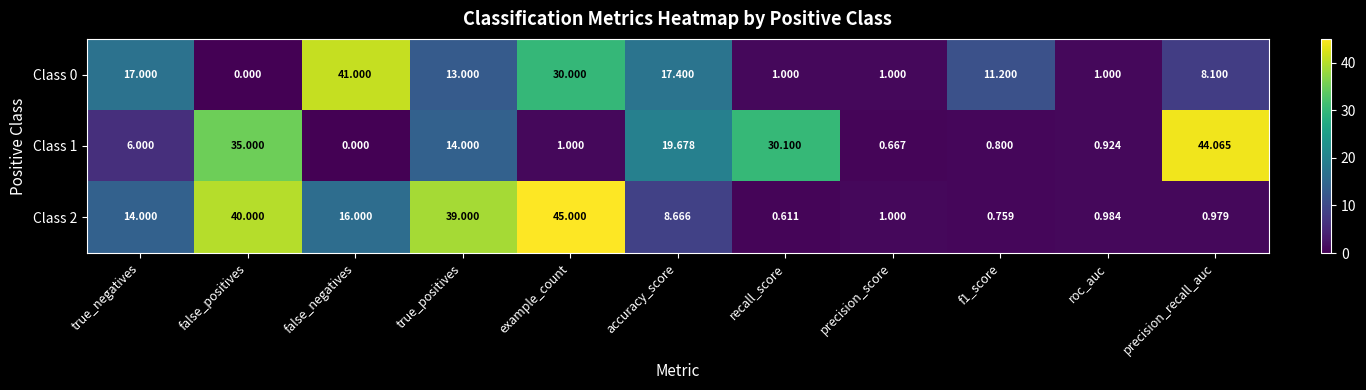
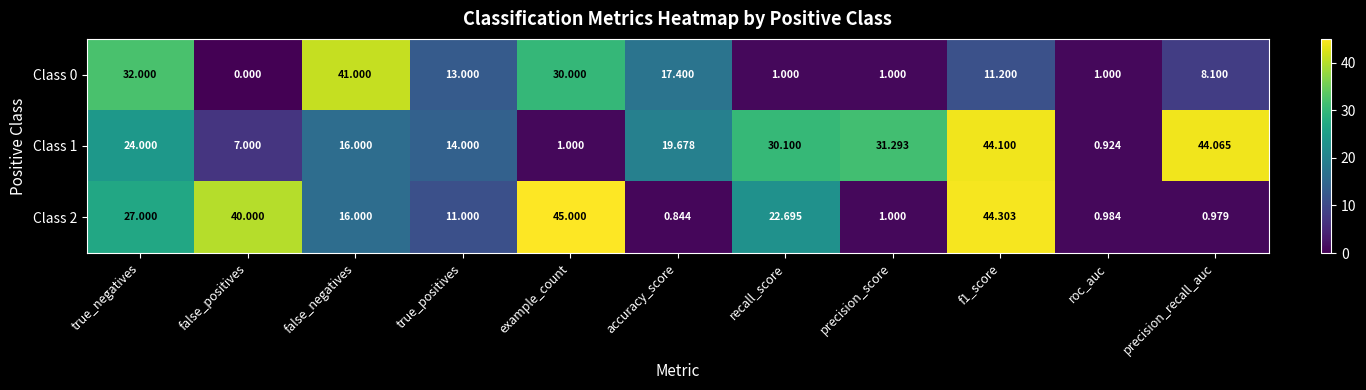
Class 0, true_negatives: 17.000 -> 32.000
Class 1, true_negatives: 6.000 -> 24.000
Class 1, false_positives: 35.000 -> 7.000
Class 1, false_negatives: 0.000 -> 16.000
Class 1, precision_score: 0.667 -> 31.293
Class 1, f1_score: 0.800 -> 44.100
Class 2, true_negatives: 14.000 -> 27.000
Class 2, true_positives: 39.000 -> 11.000
Class 2, accuracy_score: 8.666 -> 0.844
Class 2, recall_score: 0.611 -> 22.695
Class 2, f1_score: 0.759 -> 44.303
